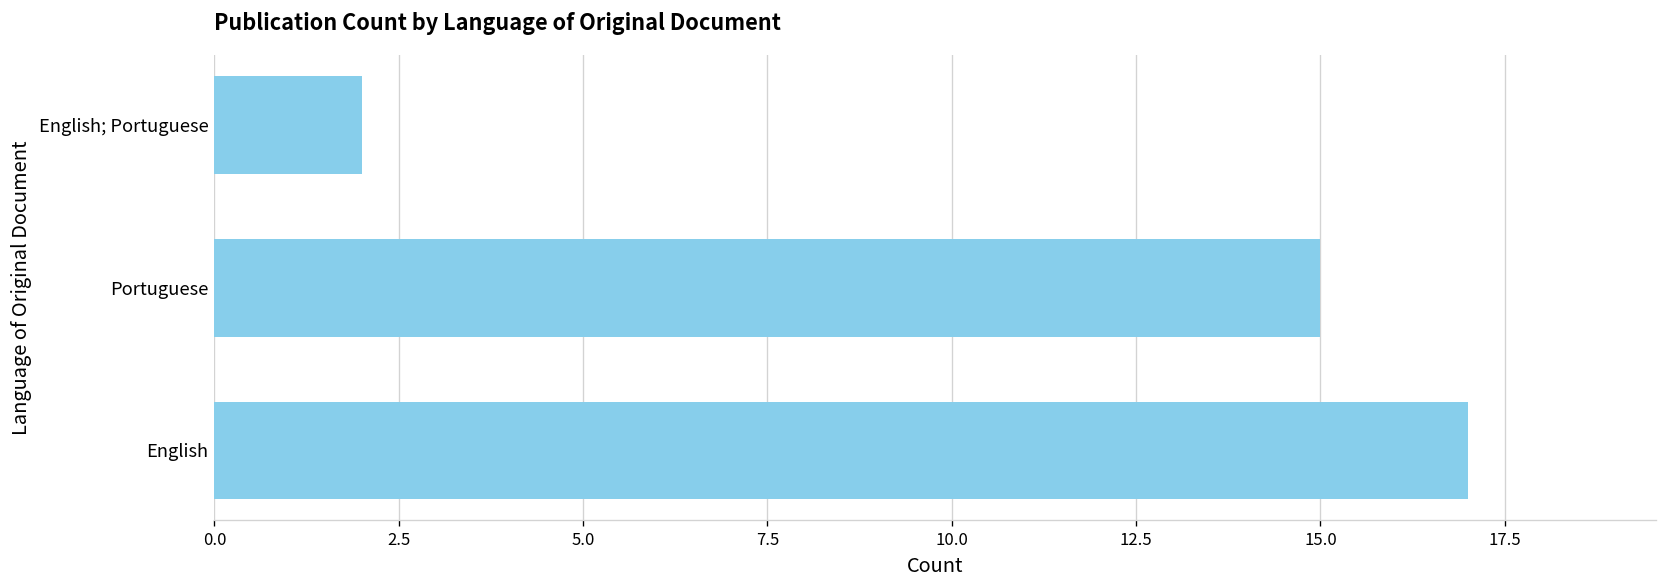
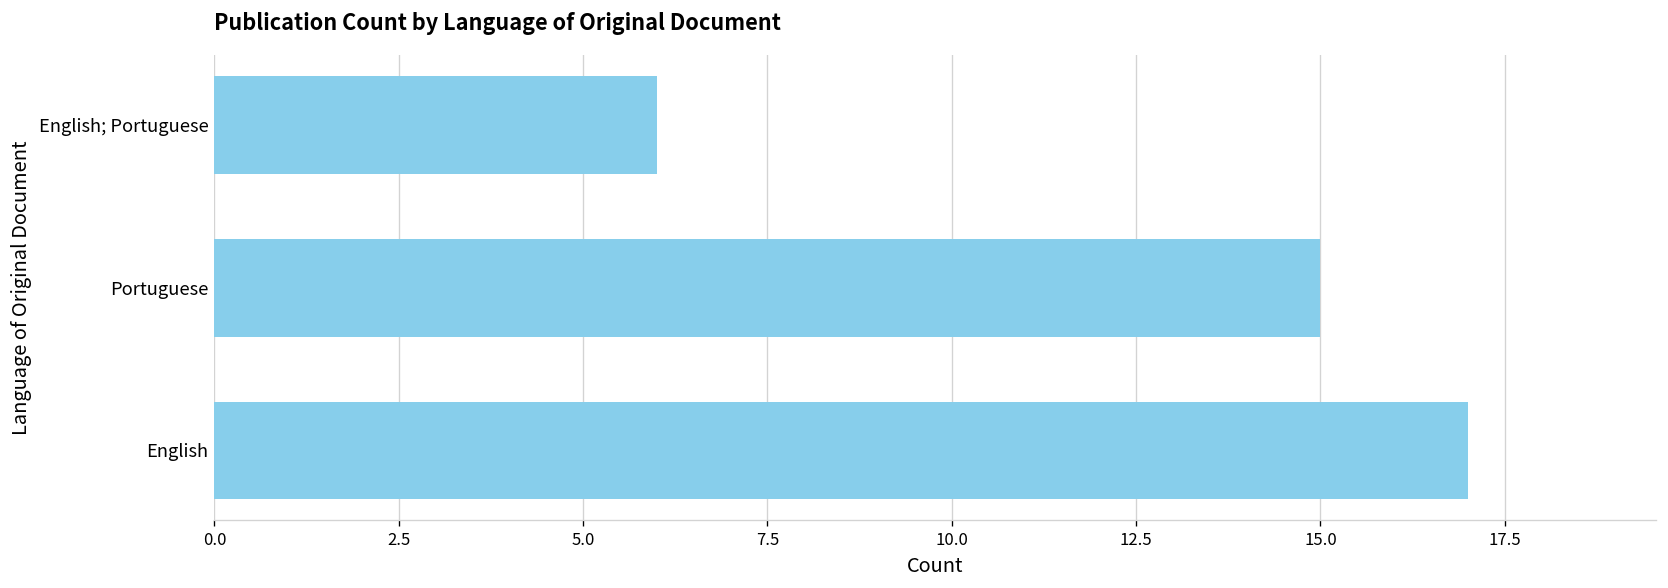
English; Portuguese: 2 -> 6
